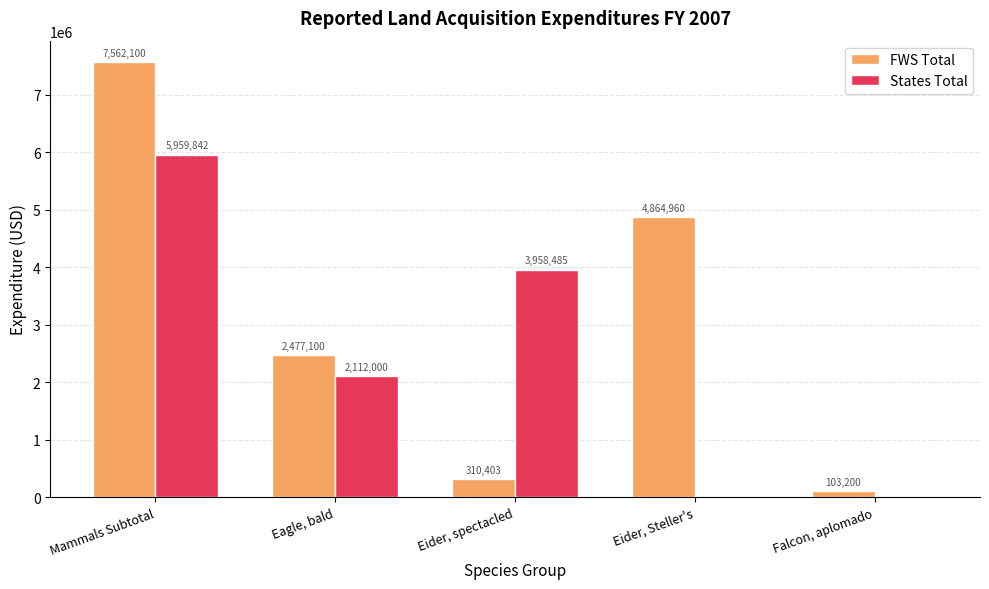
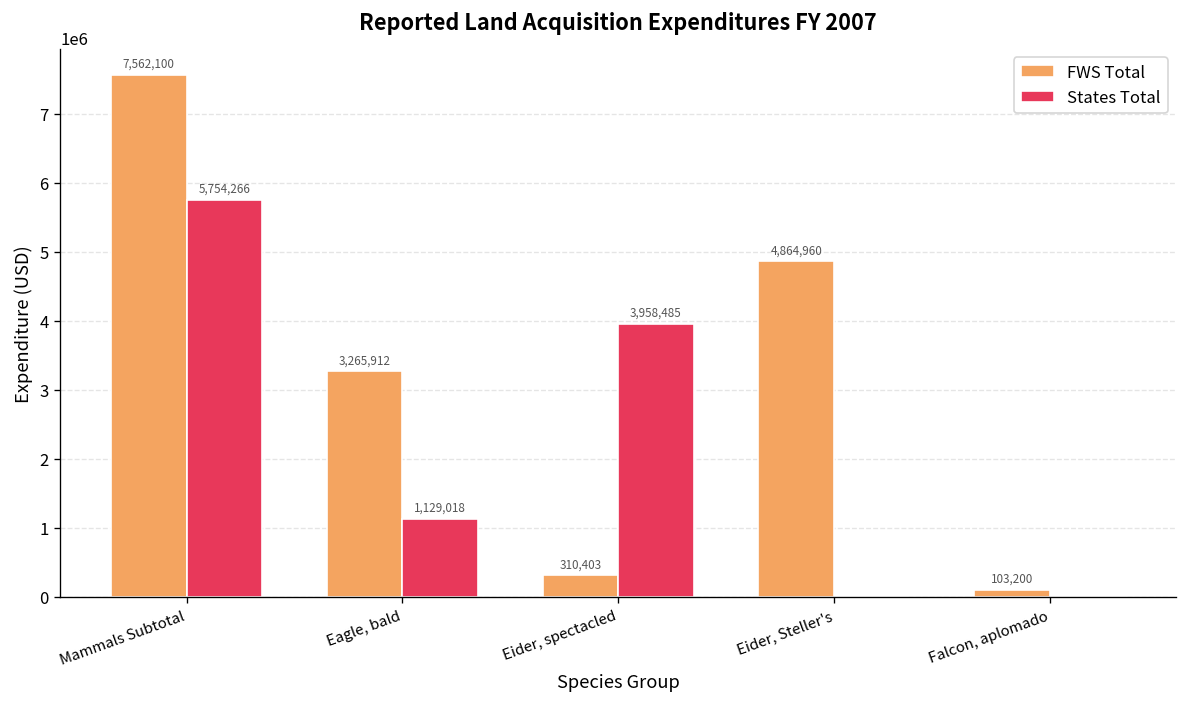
States Total, Mammals Subtotal: 5,959,842 -> 5,754,266
FWS Total, Eagle, bald: 2,477,100 -> 3,265,912
States Total, Eagle, bald: 2,112,000 -> 1,129,018
